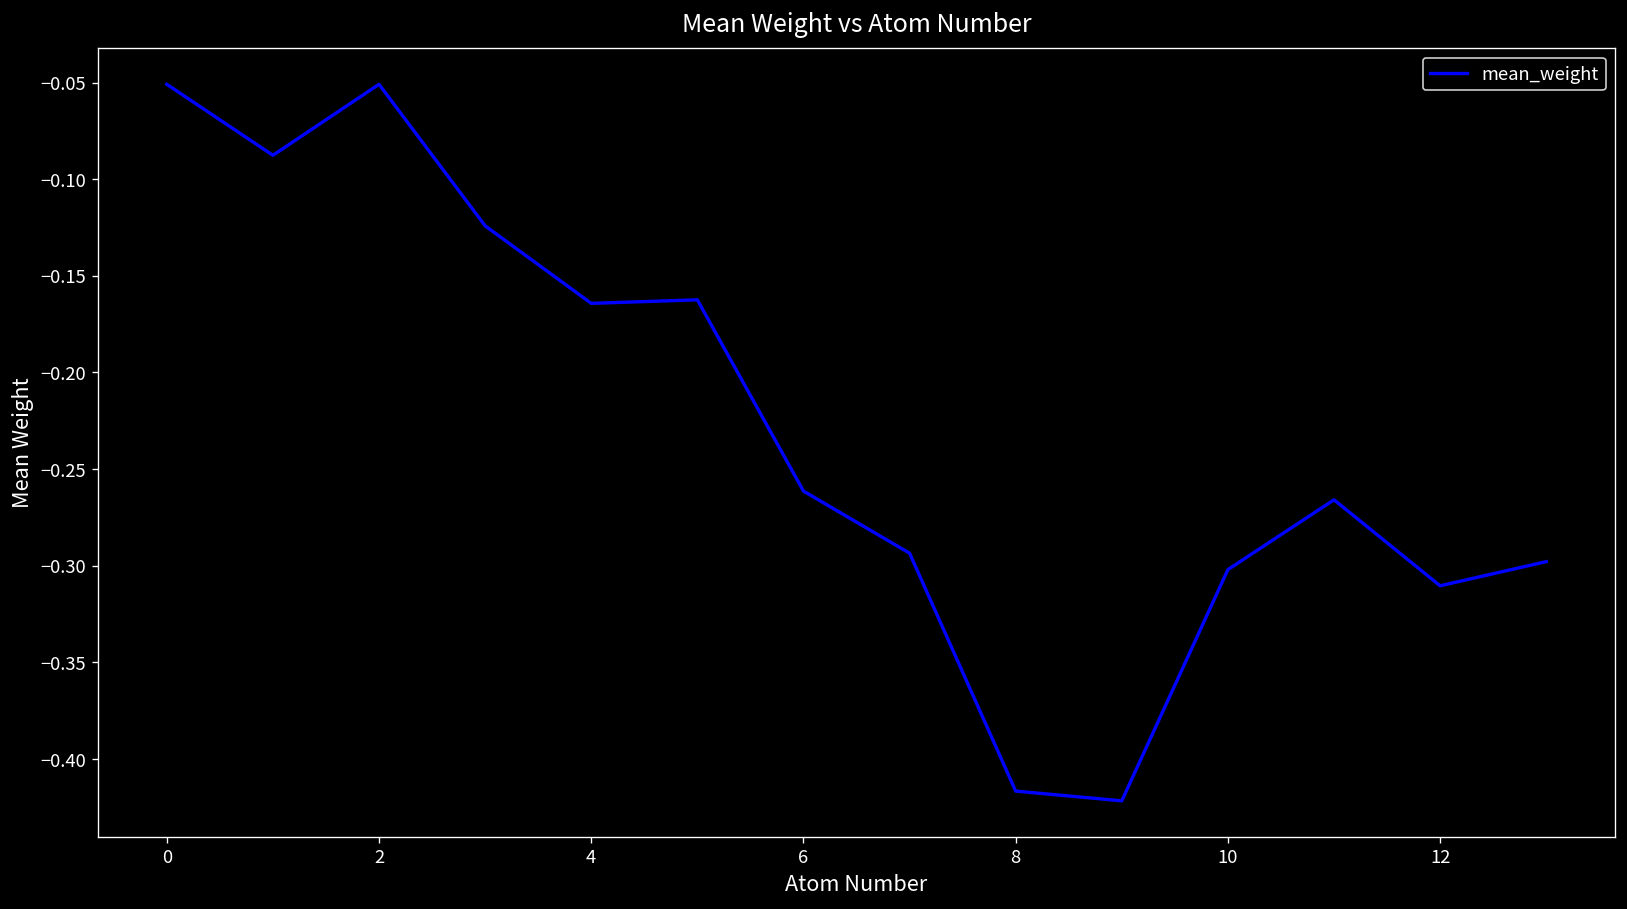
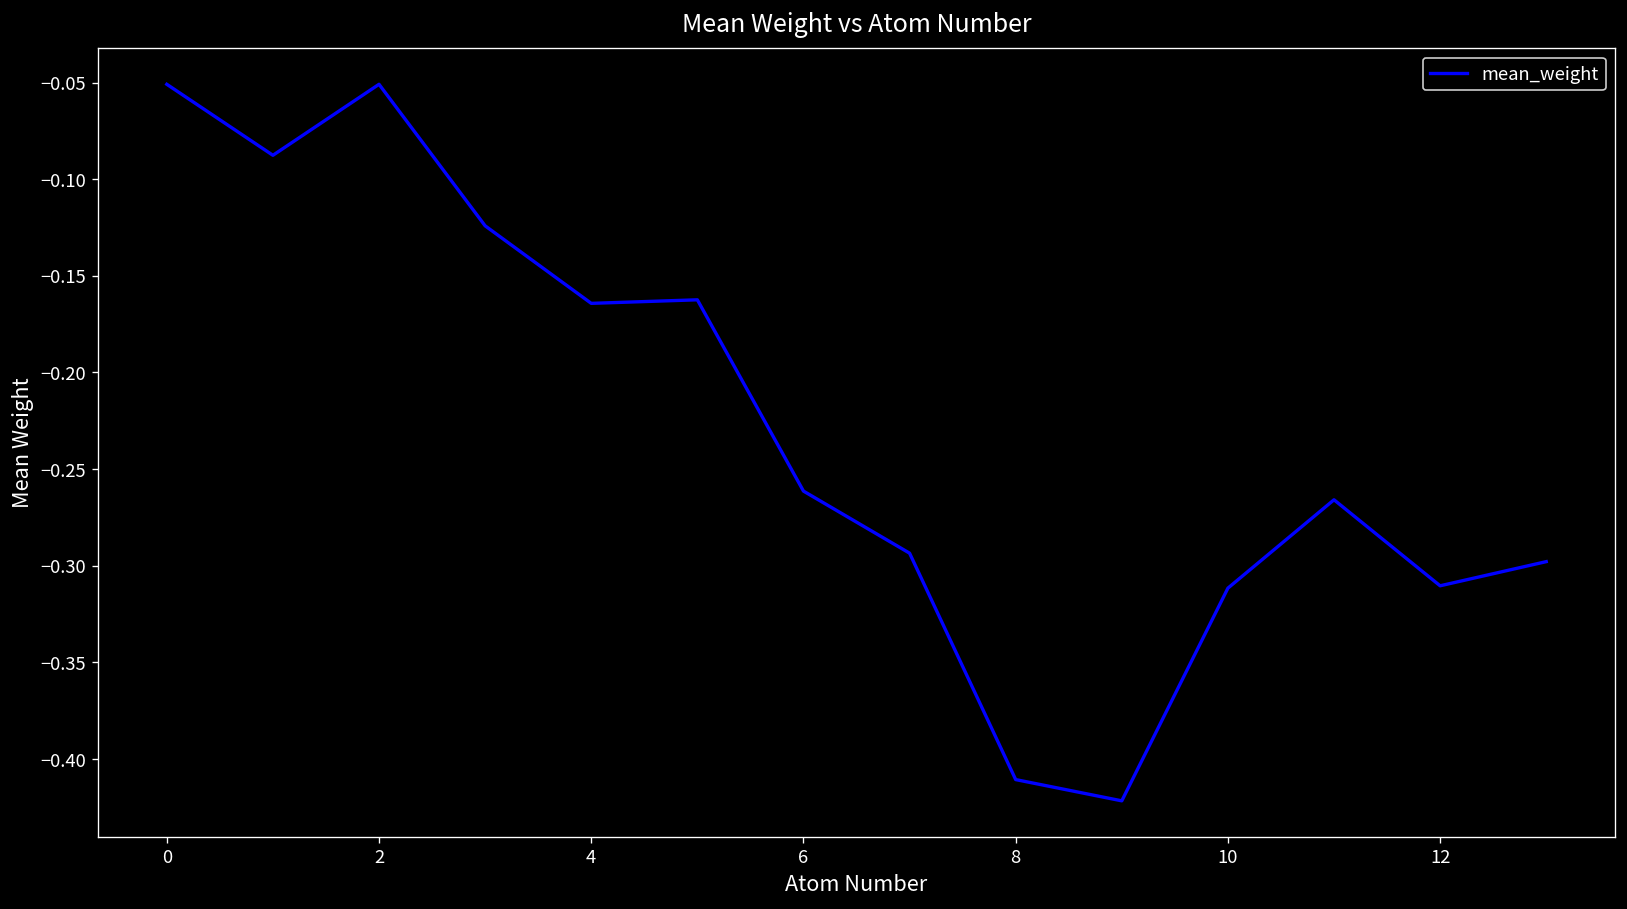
8: -0.417 -> -0.411
10: -0.302 -> -0.312
